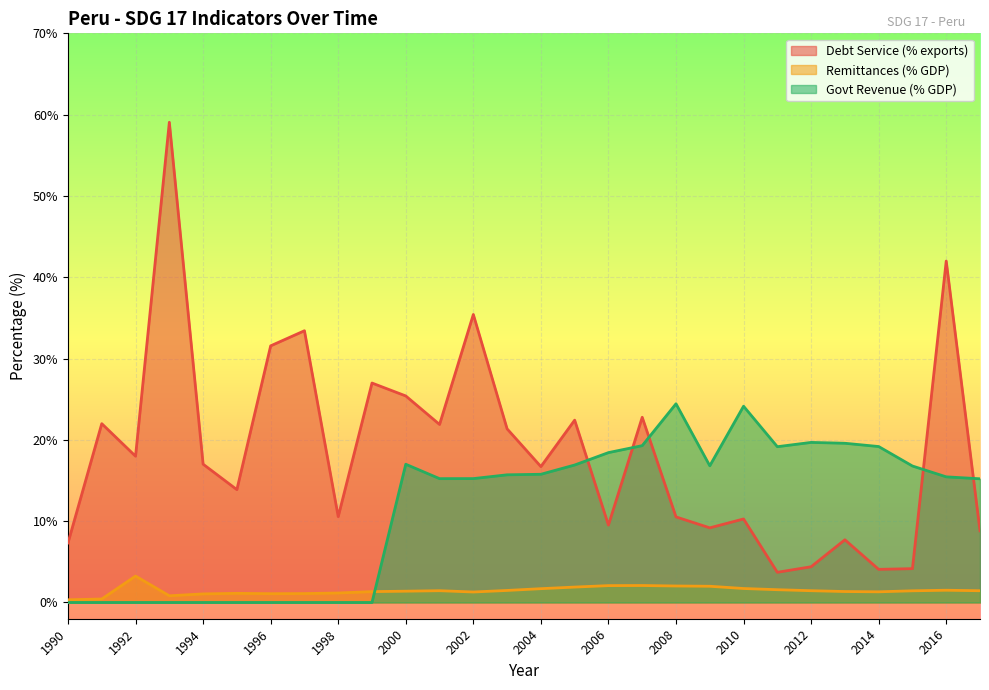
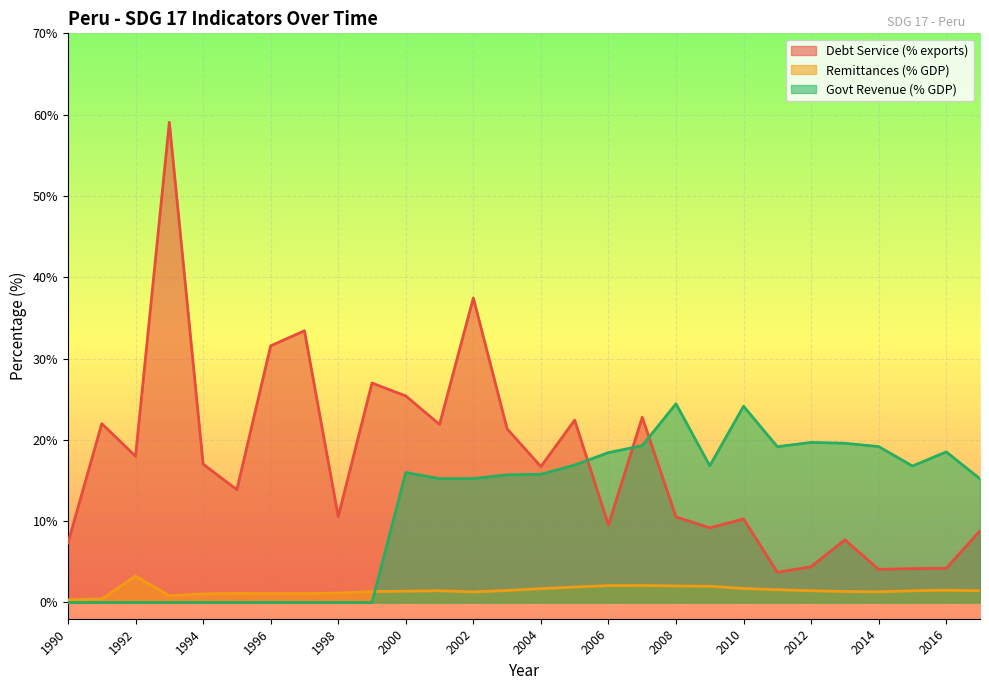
Govt Revenue (% GDP), 2000: 17% -> 16%
Debt Service (% exports), 2002: 35% -> 37%
Debt Service (% exports), 2016: 42% -> 4%
Govt Revenue (% GDP), 2016: 15% -> 19%
